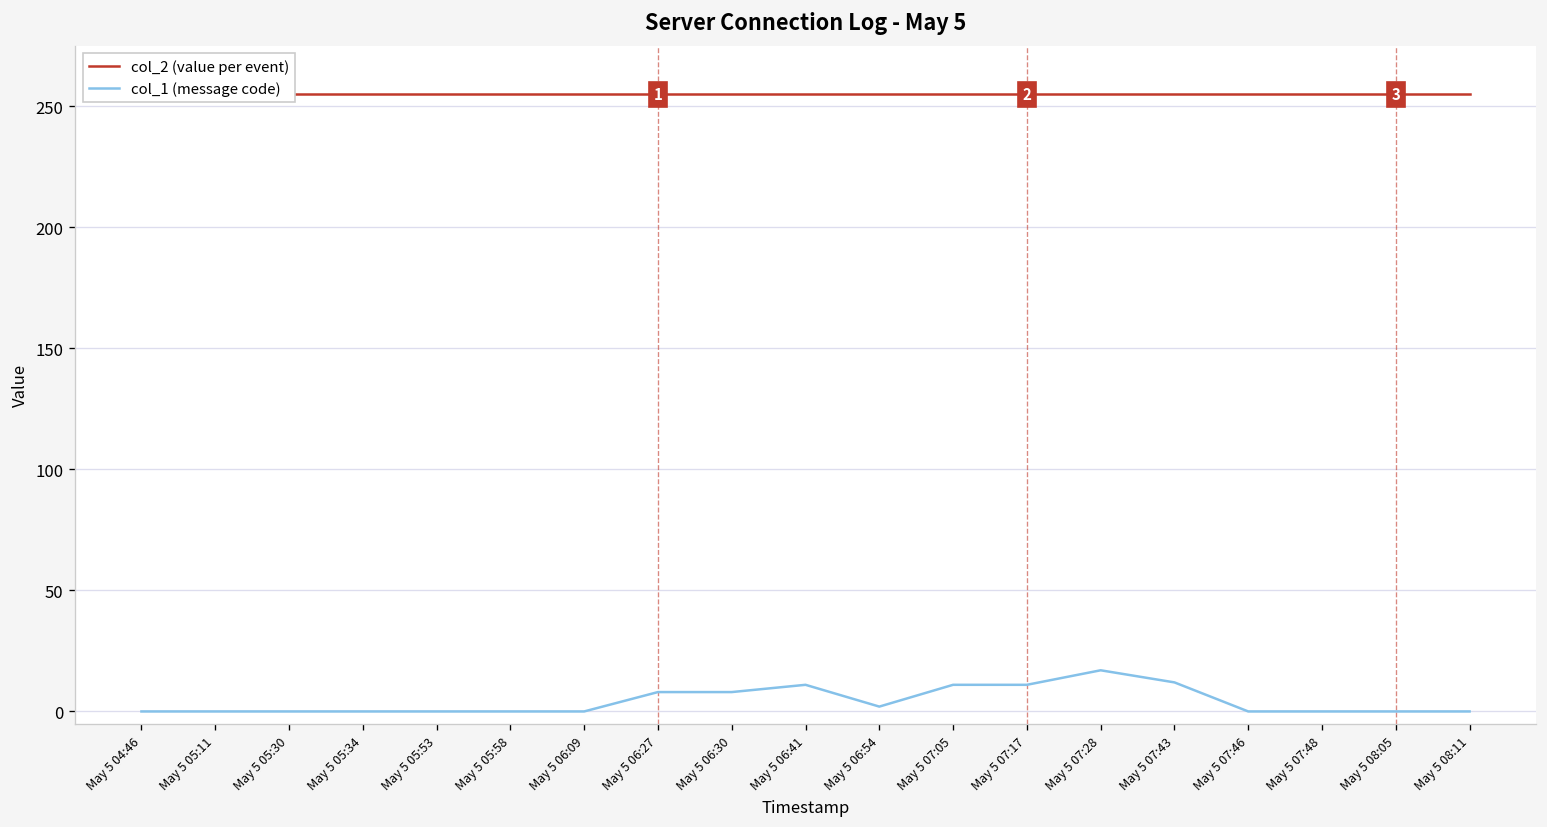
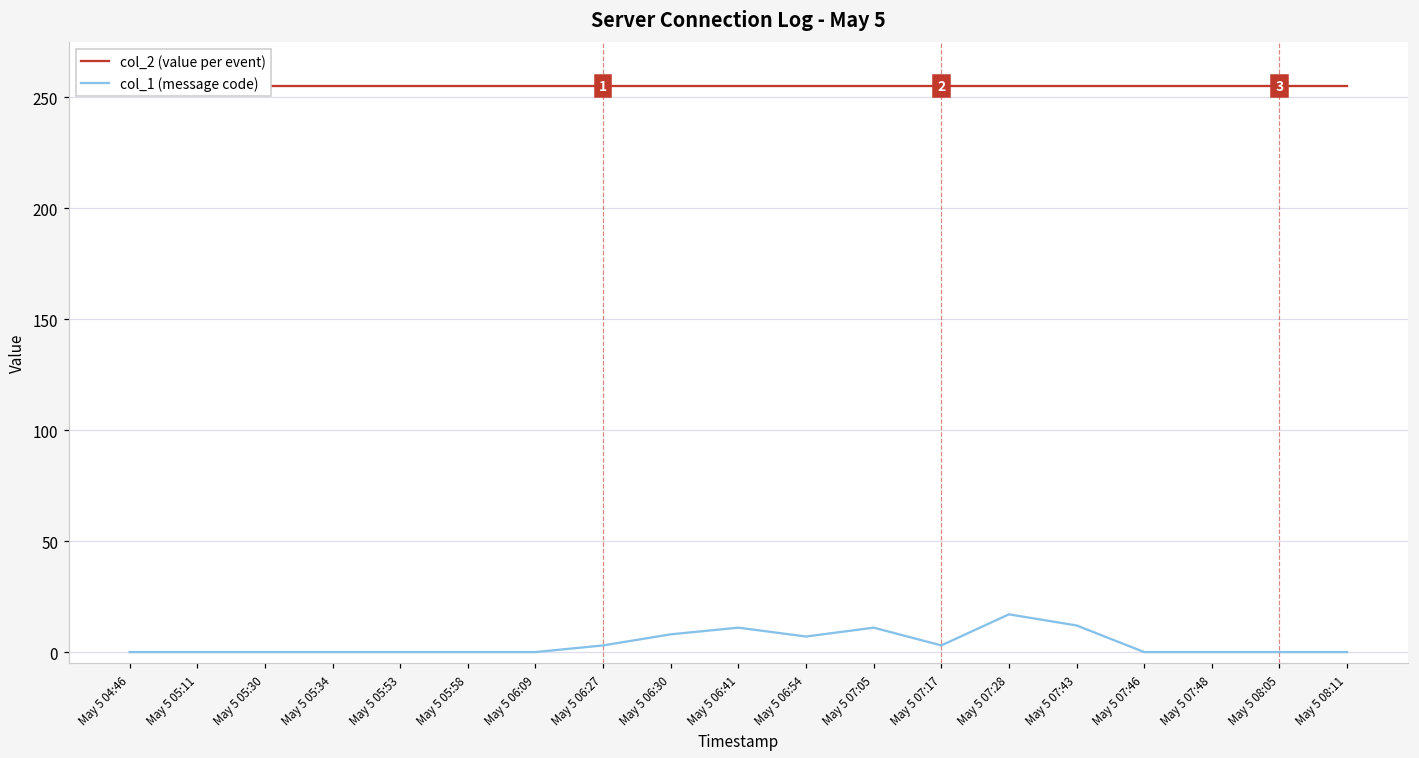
col_1 (message code), May 5 06:27: 8 -> 3
col_1 (message code), May 5 06:54: 2 -> 7
col_1 (message code), May 5 07:17: 11 -> 3
